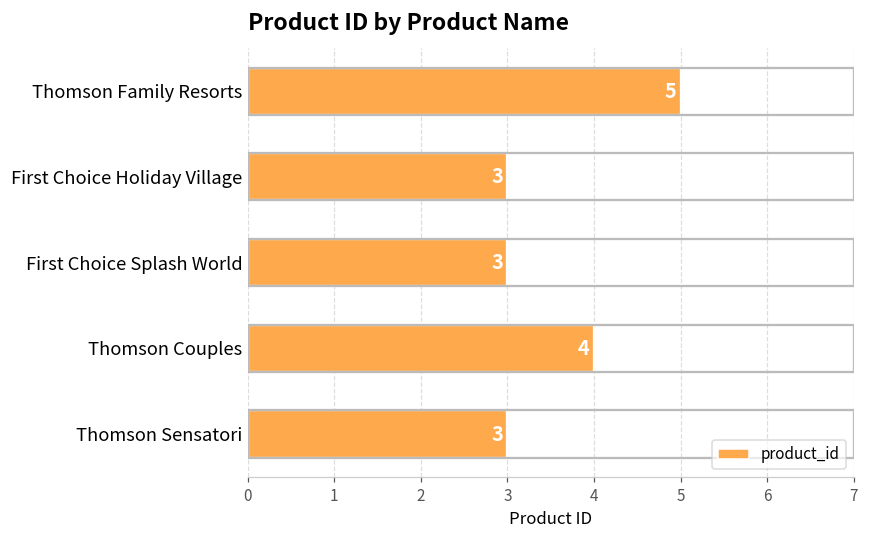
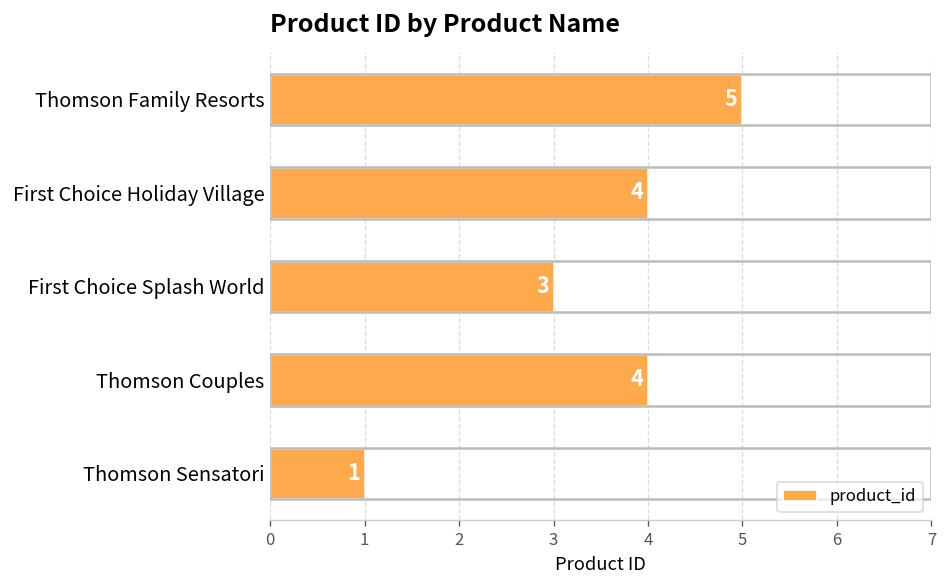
First Choice Holiday Village: 3 -> 4
Thomson Sensatori: 3 -> 1
